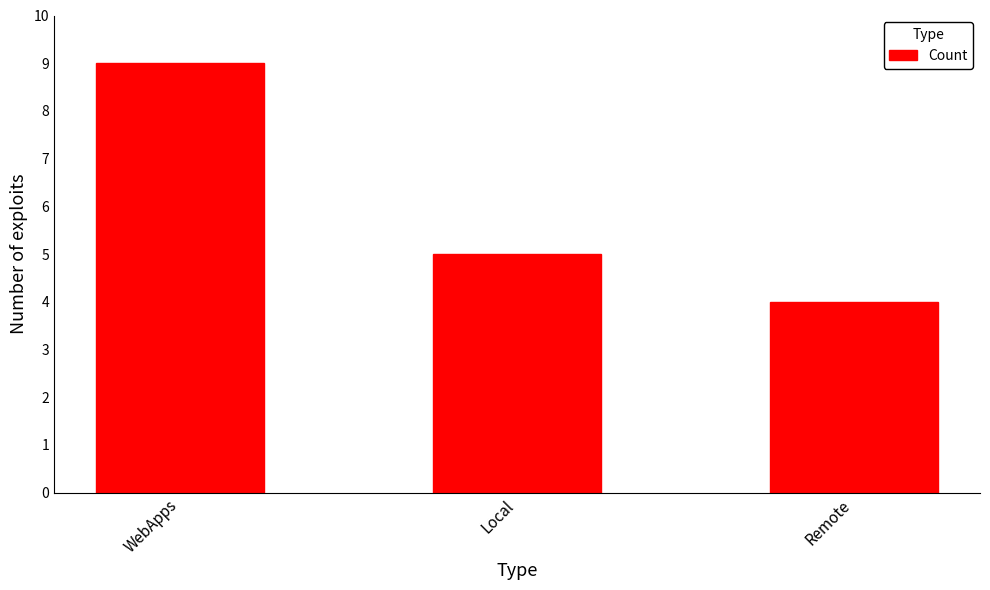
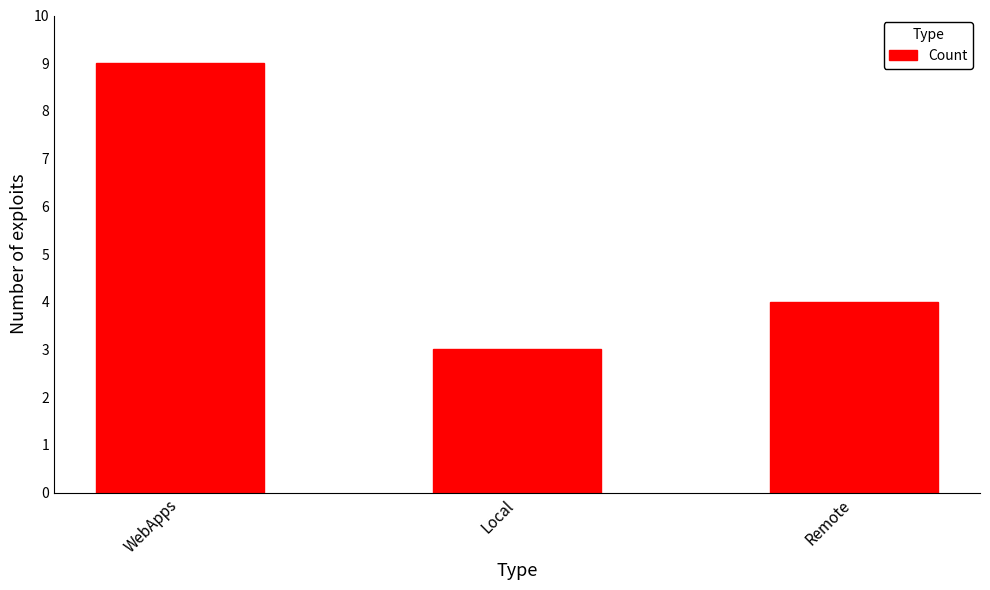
Local: 5 -> 3
